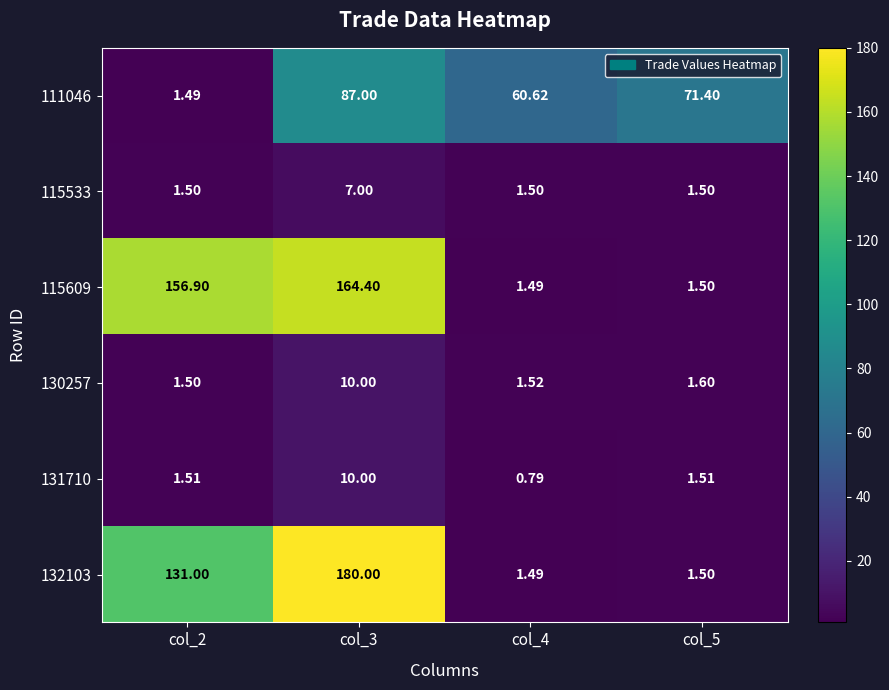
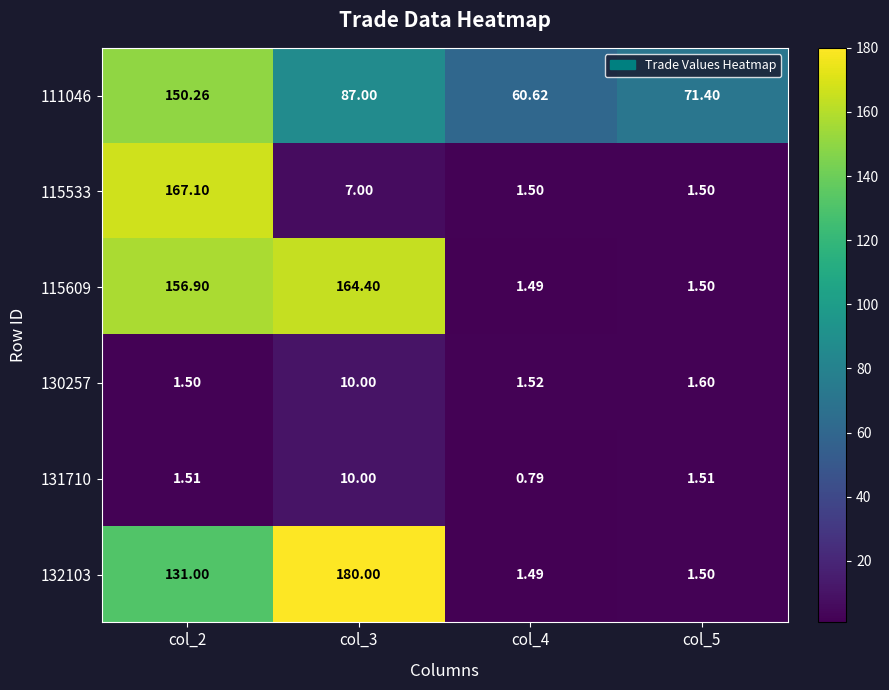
111046, col_2: 1.49 -> 150.26
115533, col_2: 1.50 -> 167.10
